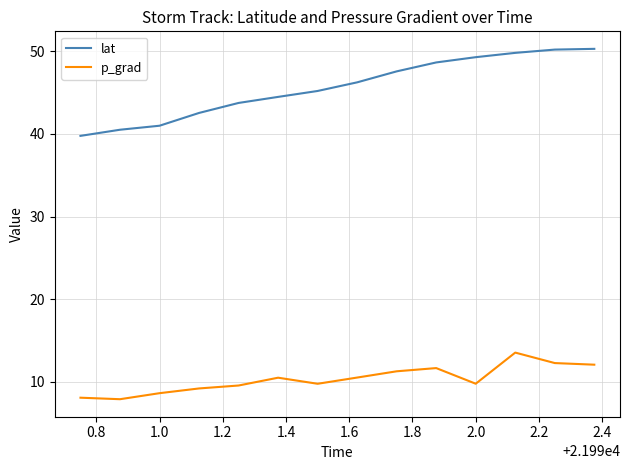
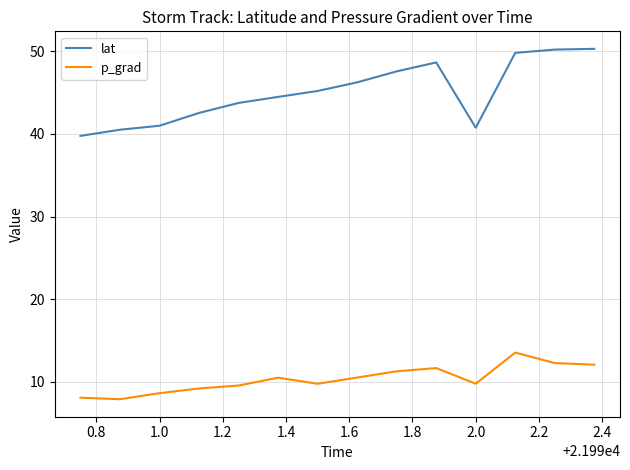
lat, 2.0: 49 -> 41
